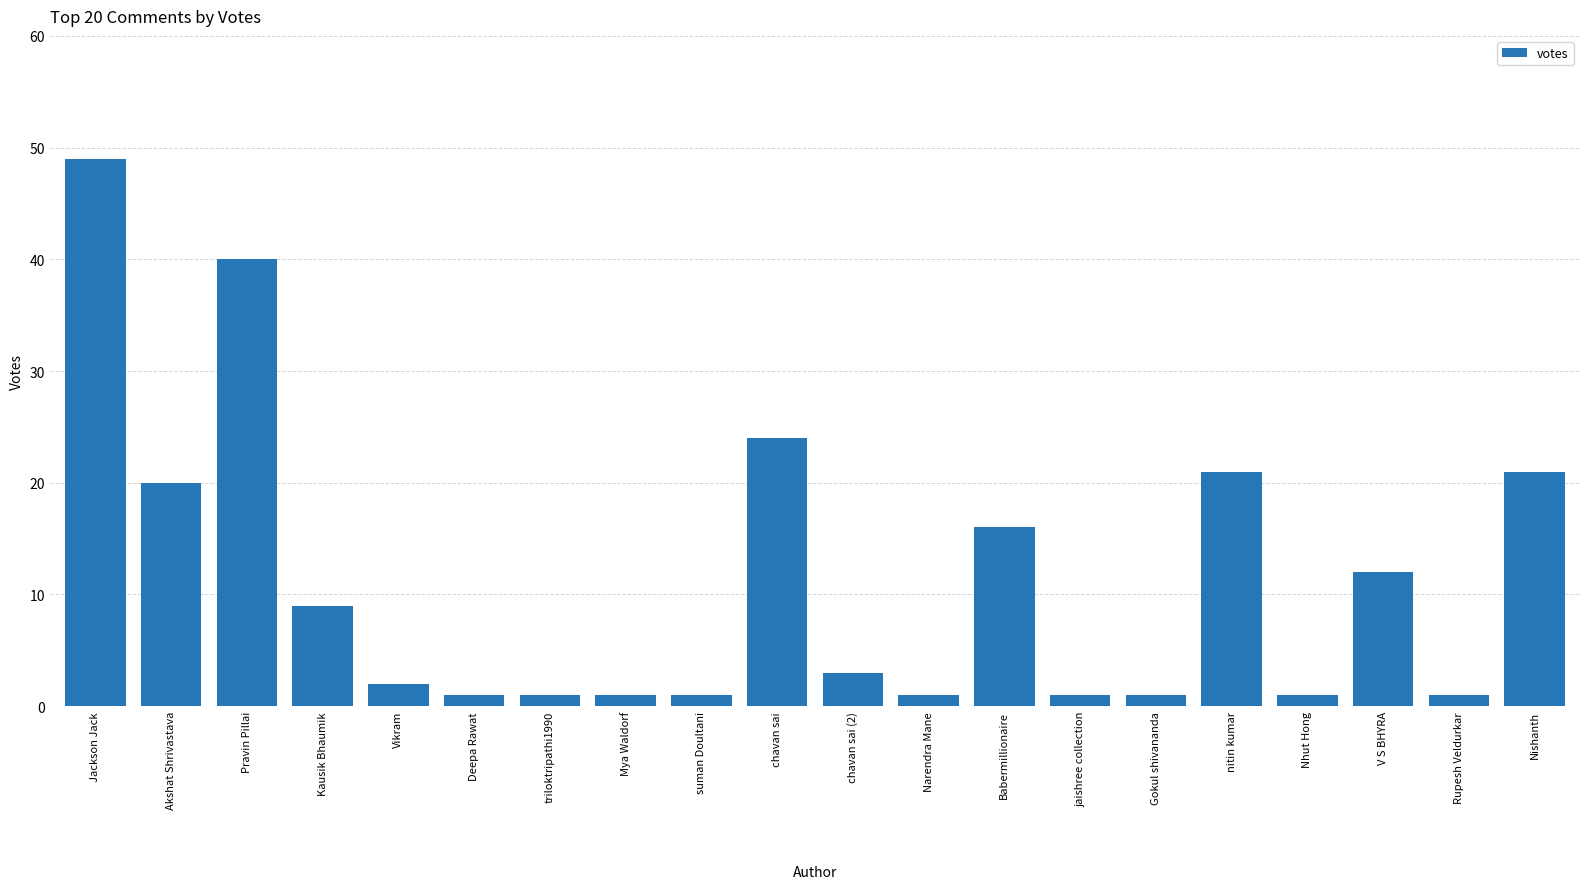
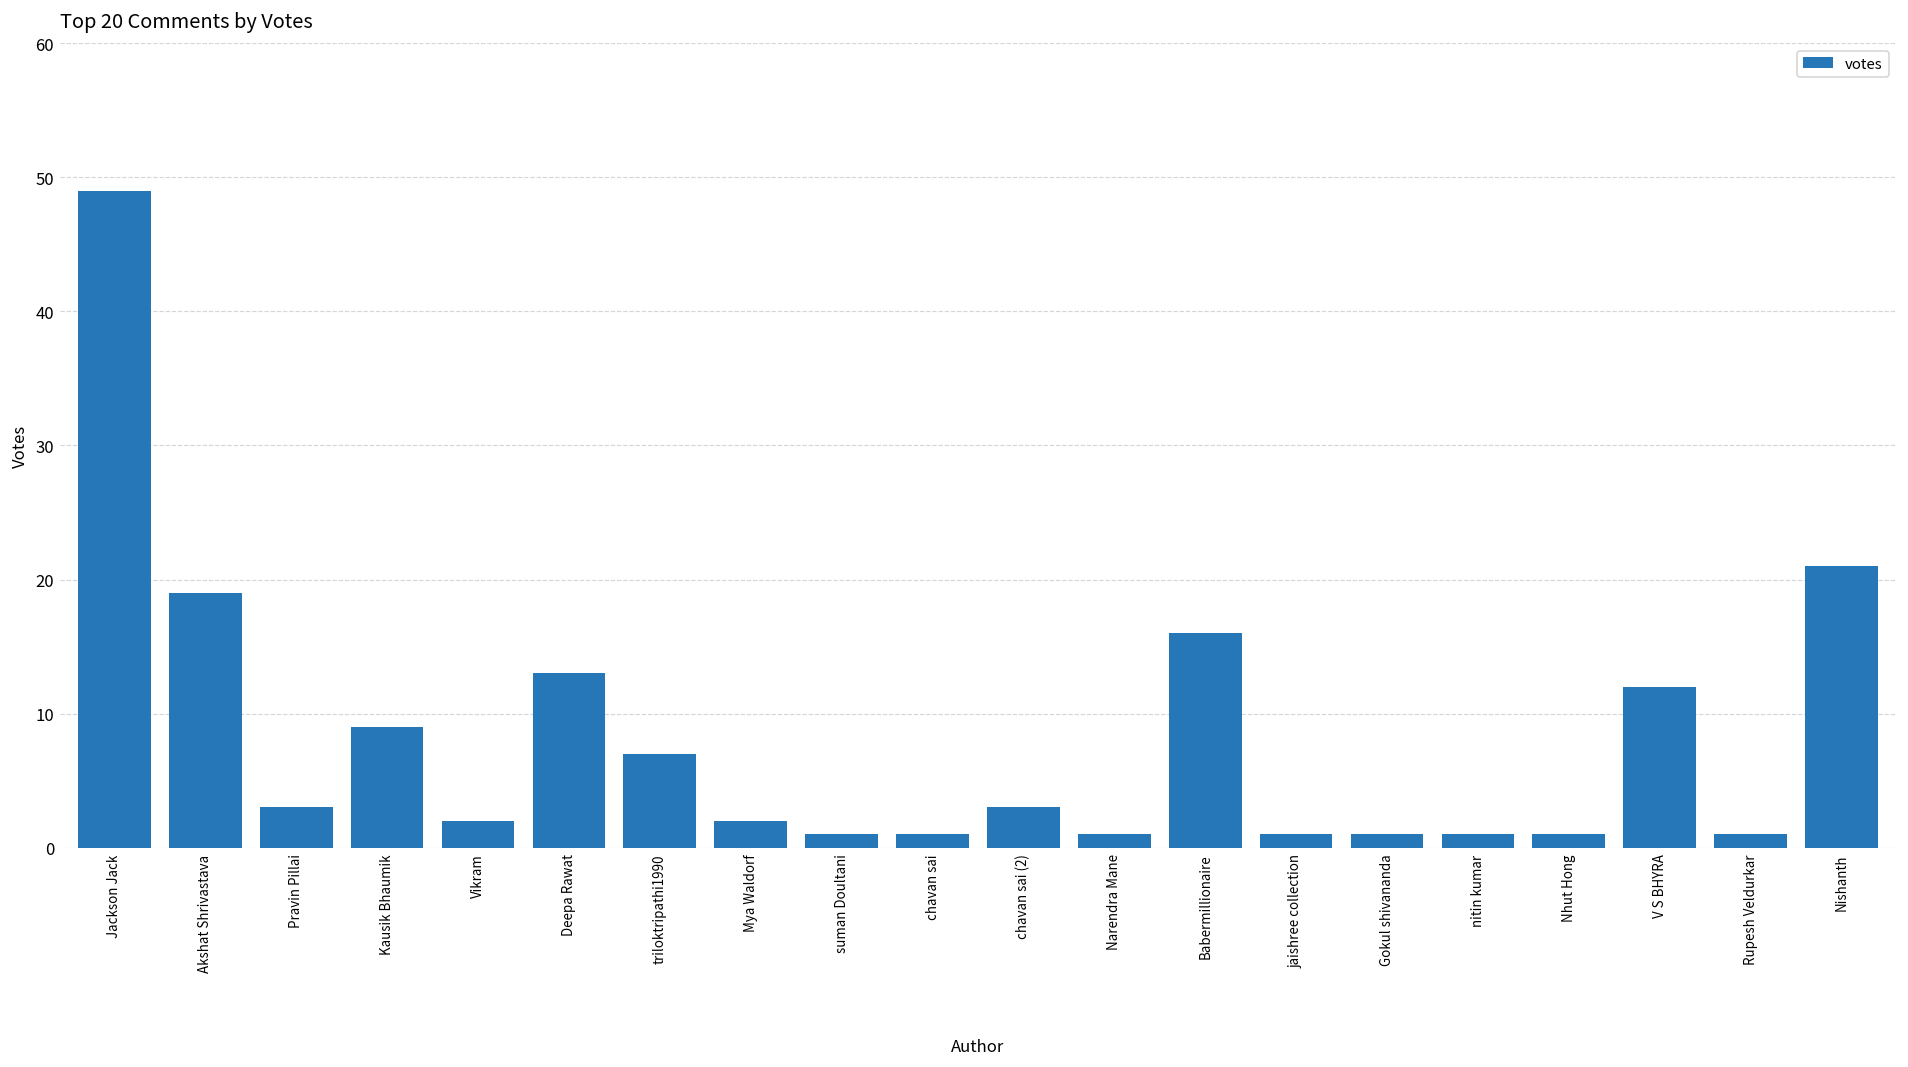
Akshat Shrivastava: 20 -> 19
Pravin Pillai: 40 -> 3
Deepa Rawat: 1 -> 13
triloktripathi1990: 1 -> 7
Mya Waldorf: 1 -> 2
chavan sai: 24 -> 1
nitin kumar: 21 -> 1
